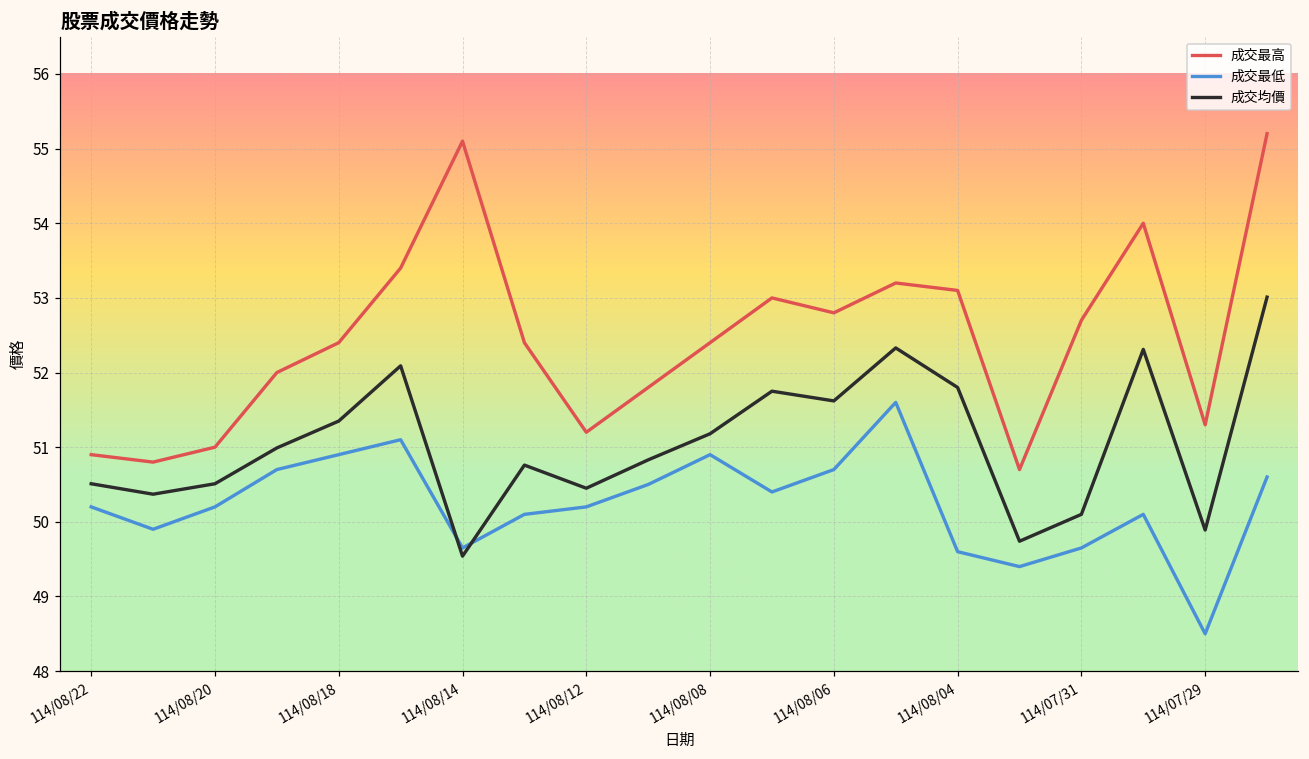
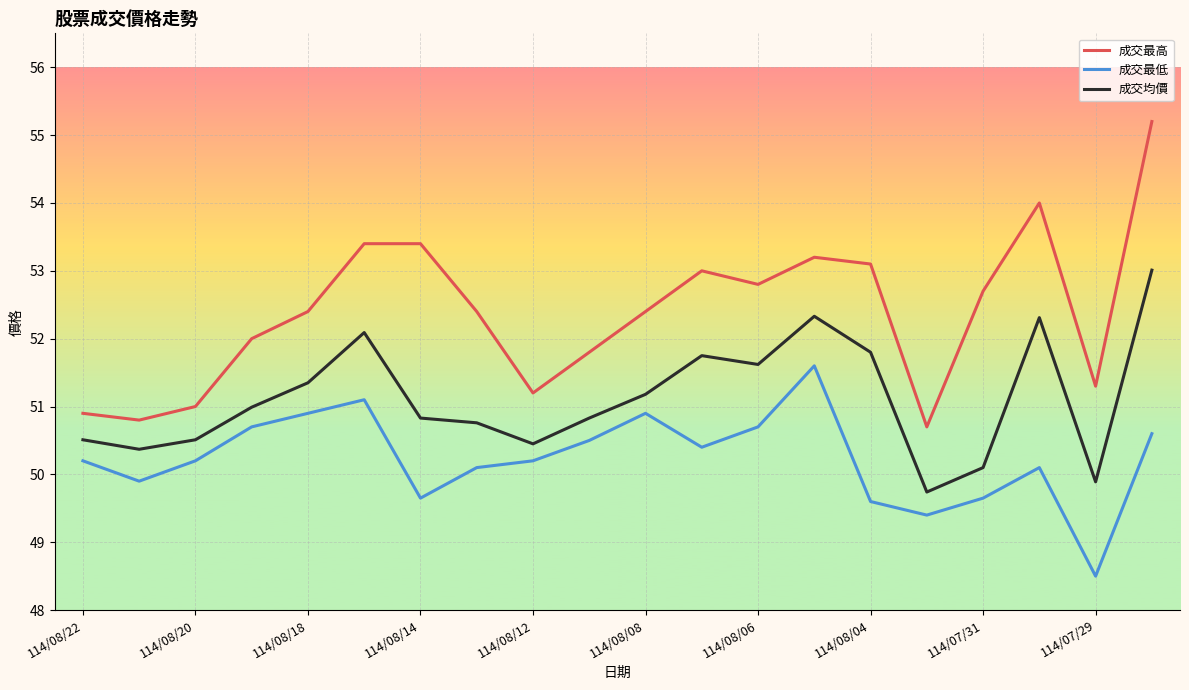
成交最高, 114/08/14: 55.1 -> 53.4
成交均價, 114/08/14: 49.5 -> 50.8
